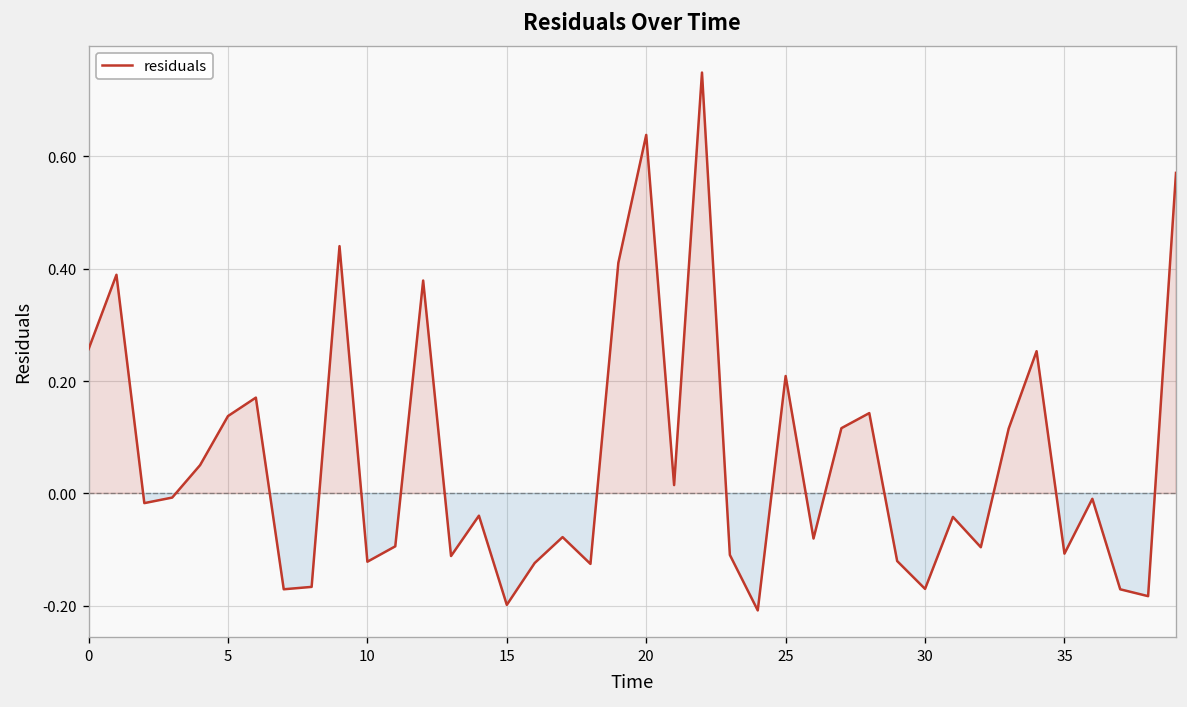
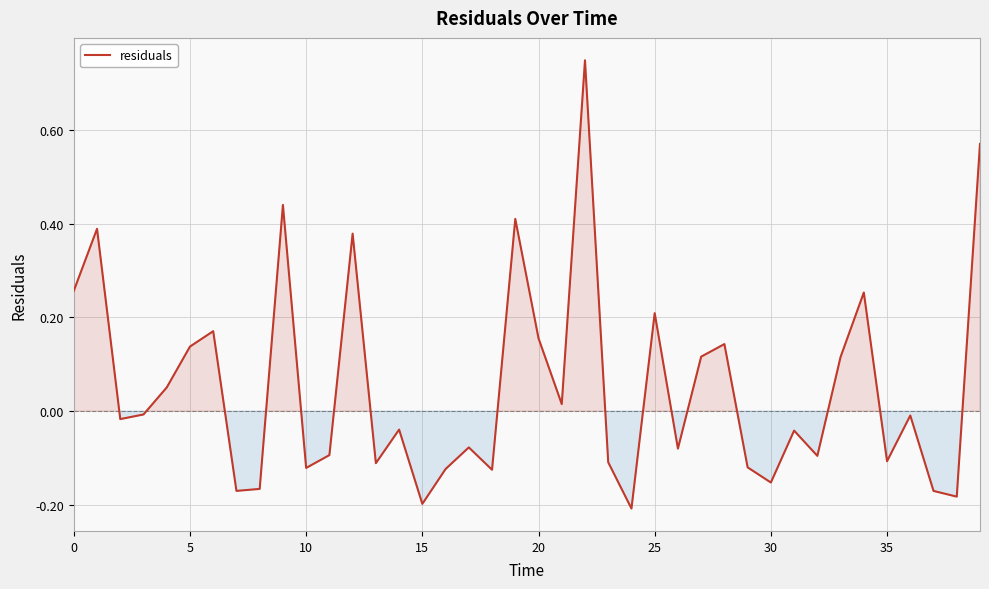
20: 0.64 -> 0.16
30: -0.17 -> -0.15
